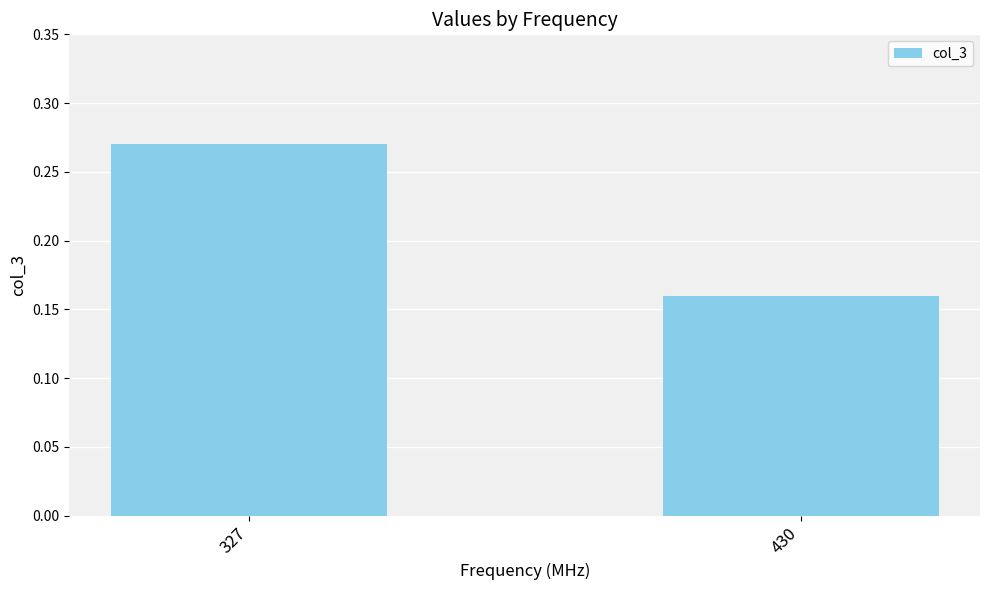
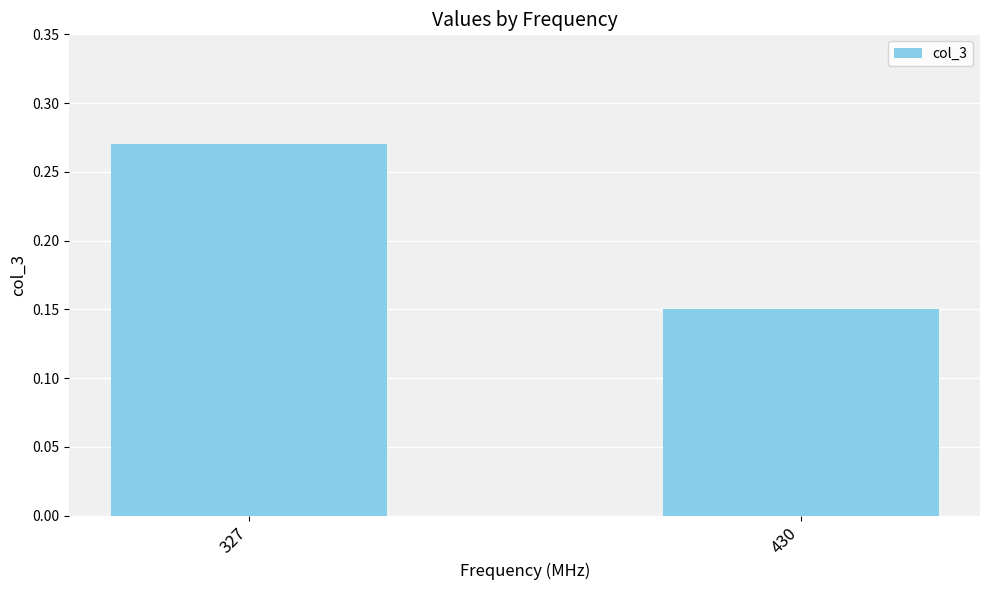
430: 0.16 -> 0.15
